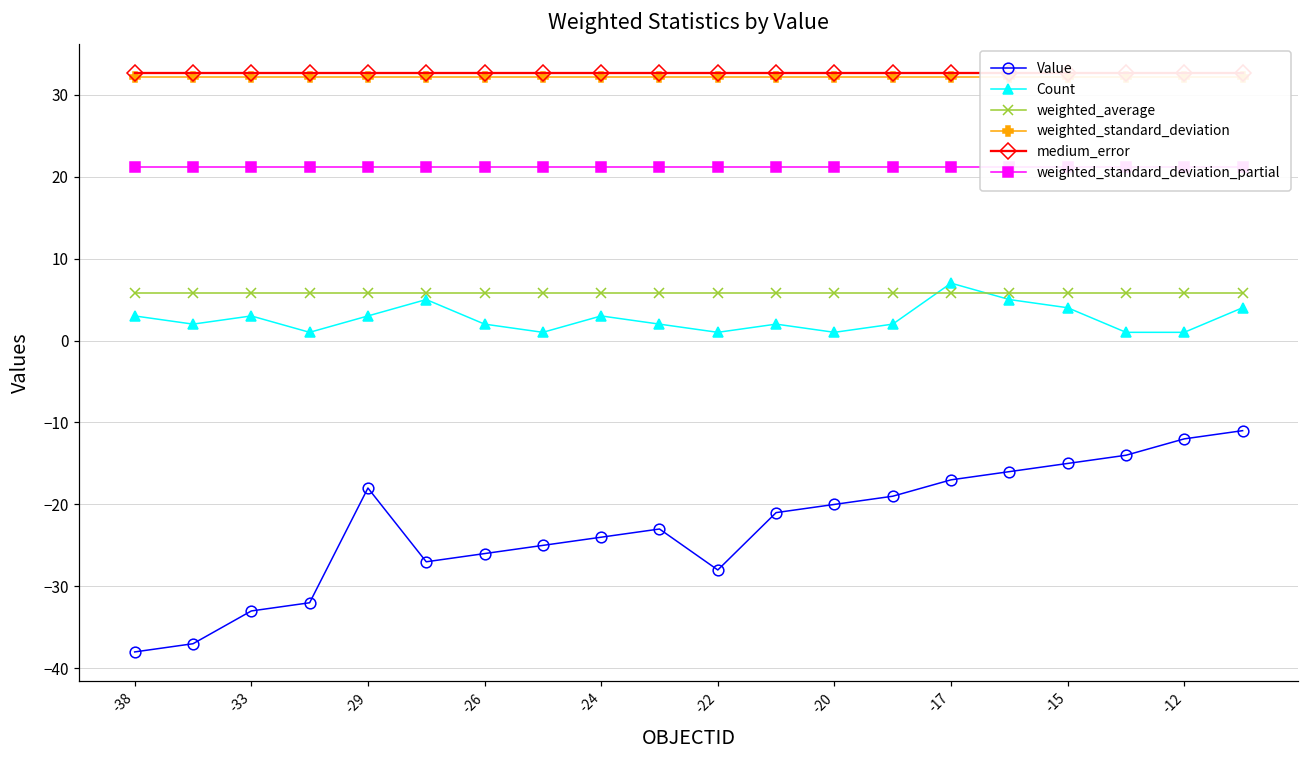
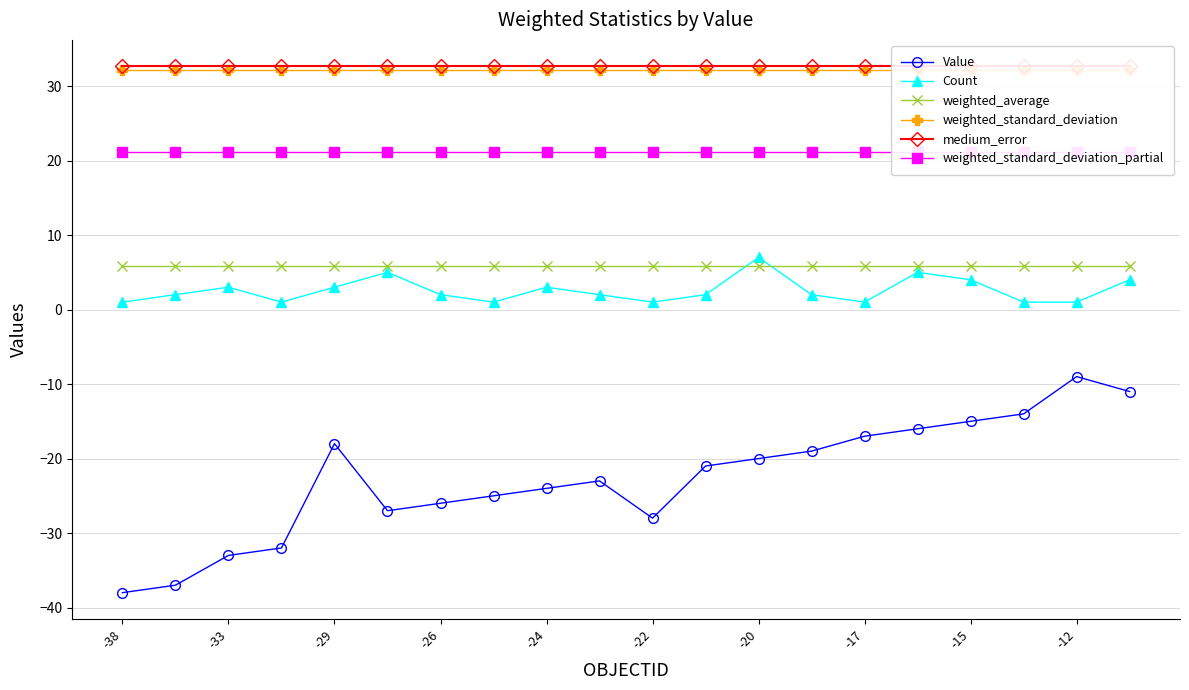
Count, -38: 3 -> 1
Count, -20: 1 -> 7
Count, -17: 7 -> 1
Value, -12: -12 -> -9
